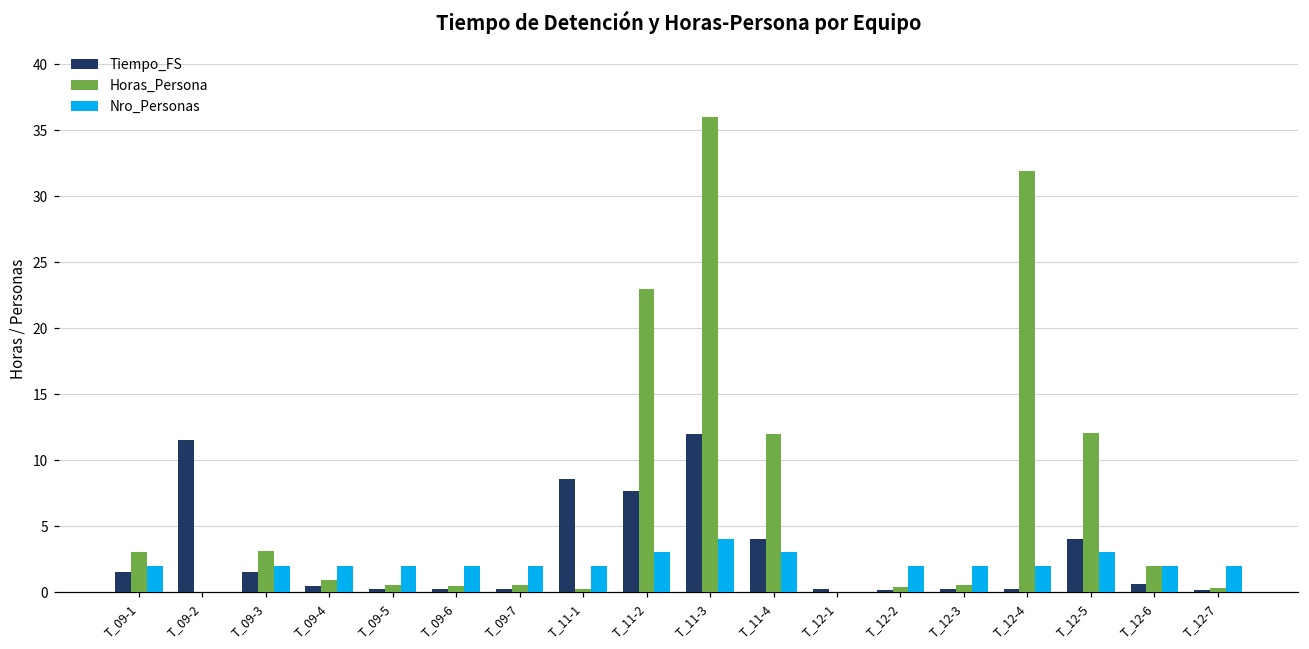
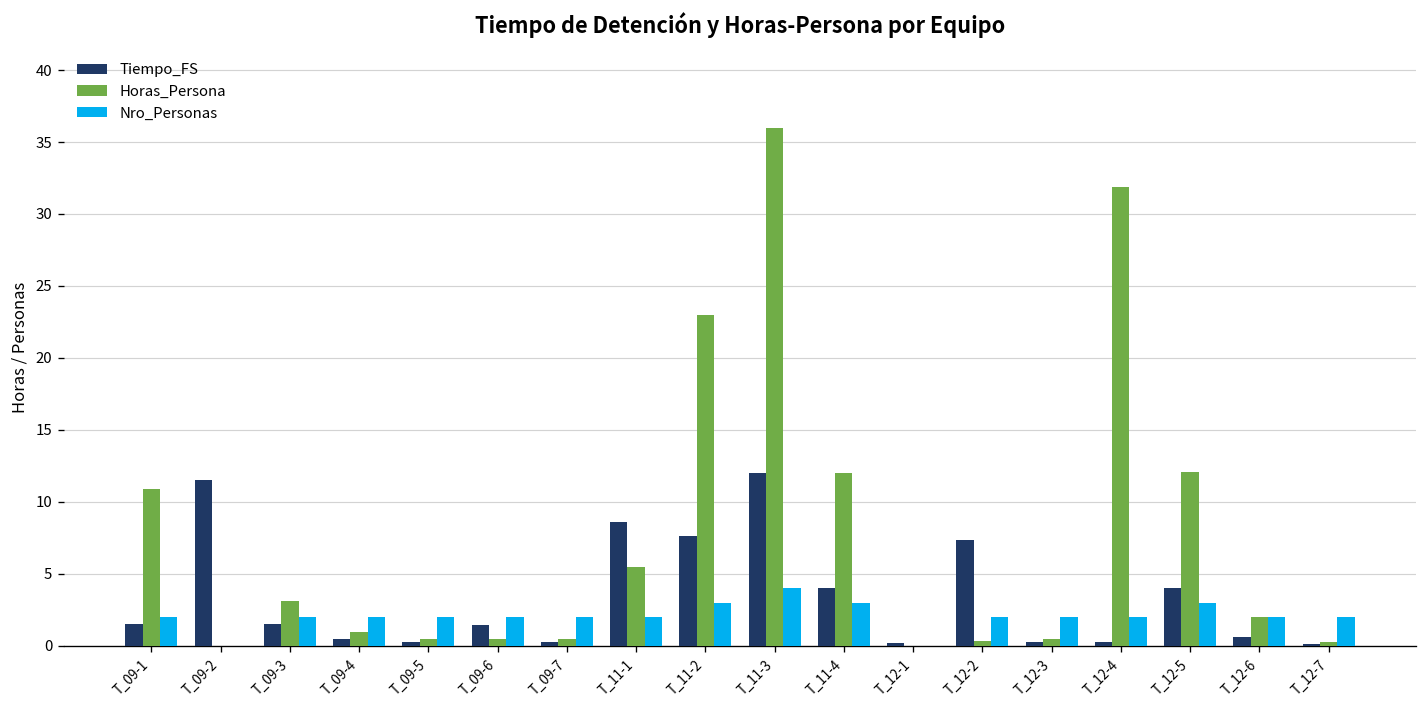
Horas_Persona, T_09-1: 3.1 -> 10.9
Tiempo_FS, T_09-6: 0.2 -> 1.5
Horas_Persona, T_11-1: 0.3 -> 5.5
Tiempo_FS, T_12-2: 0.2 -> 7.4
